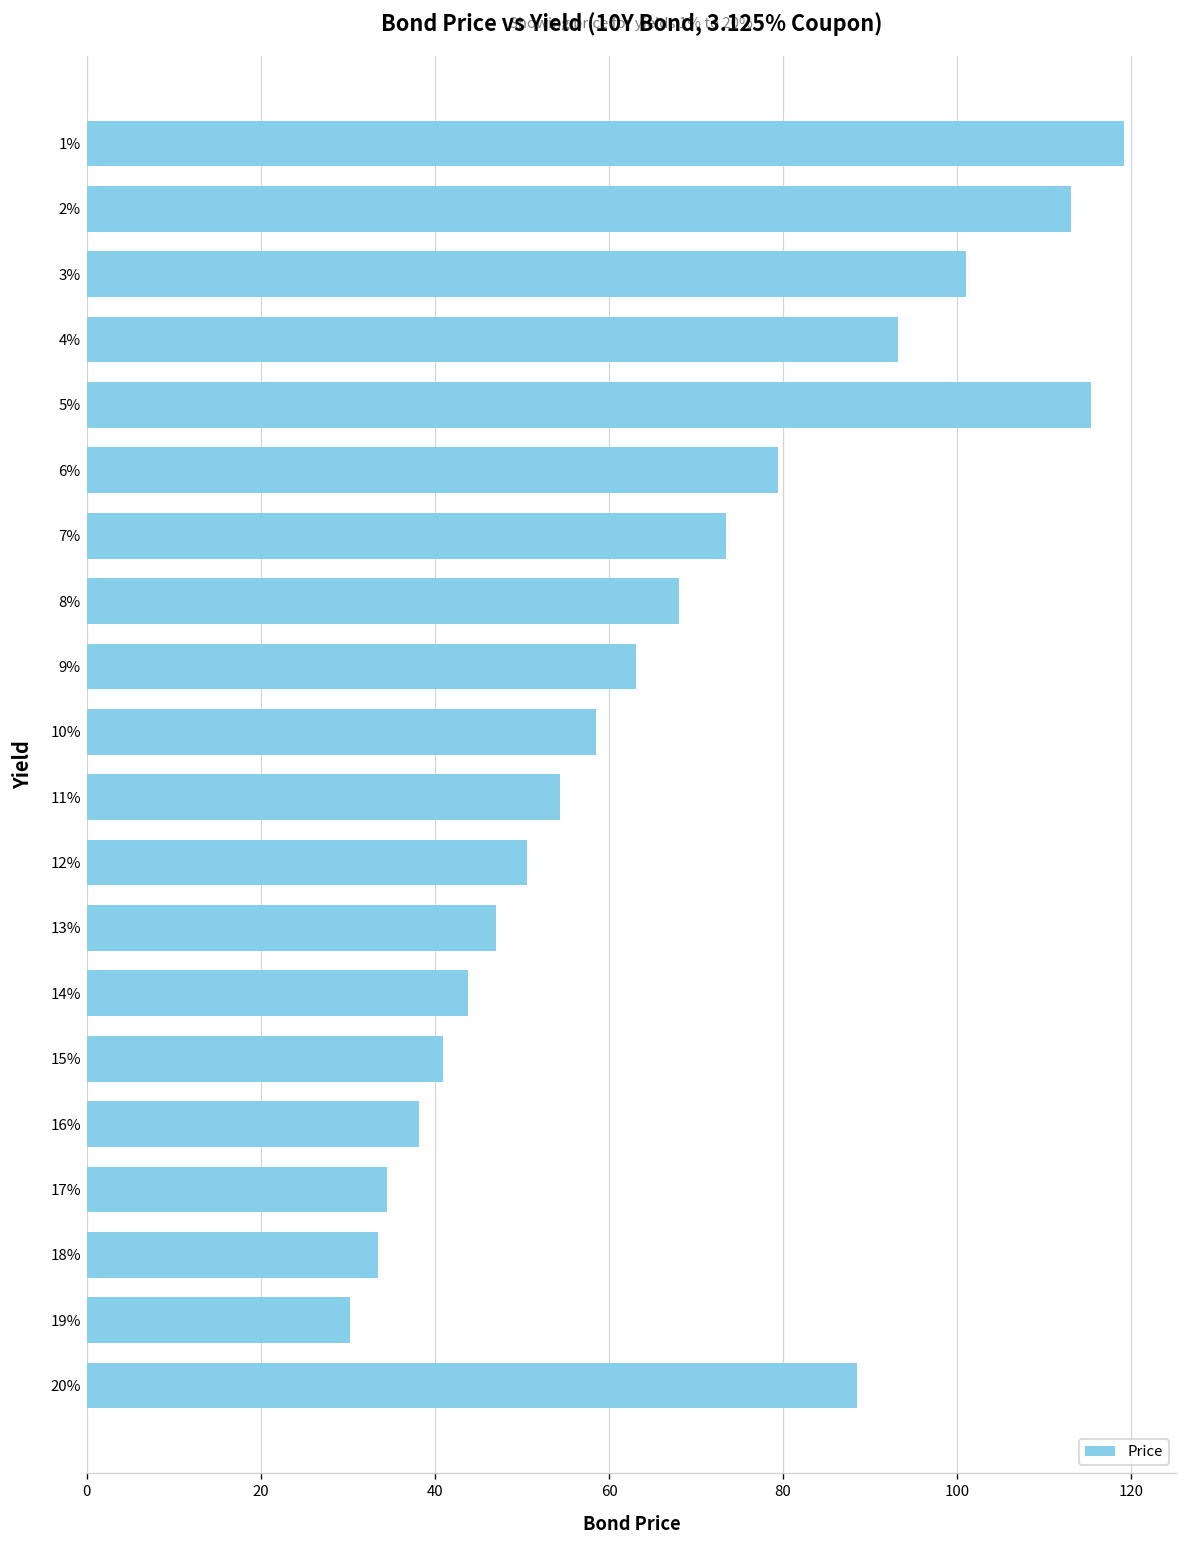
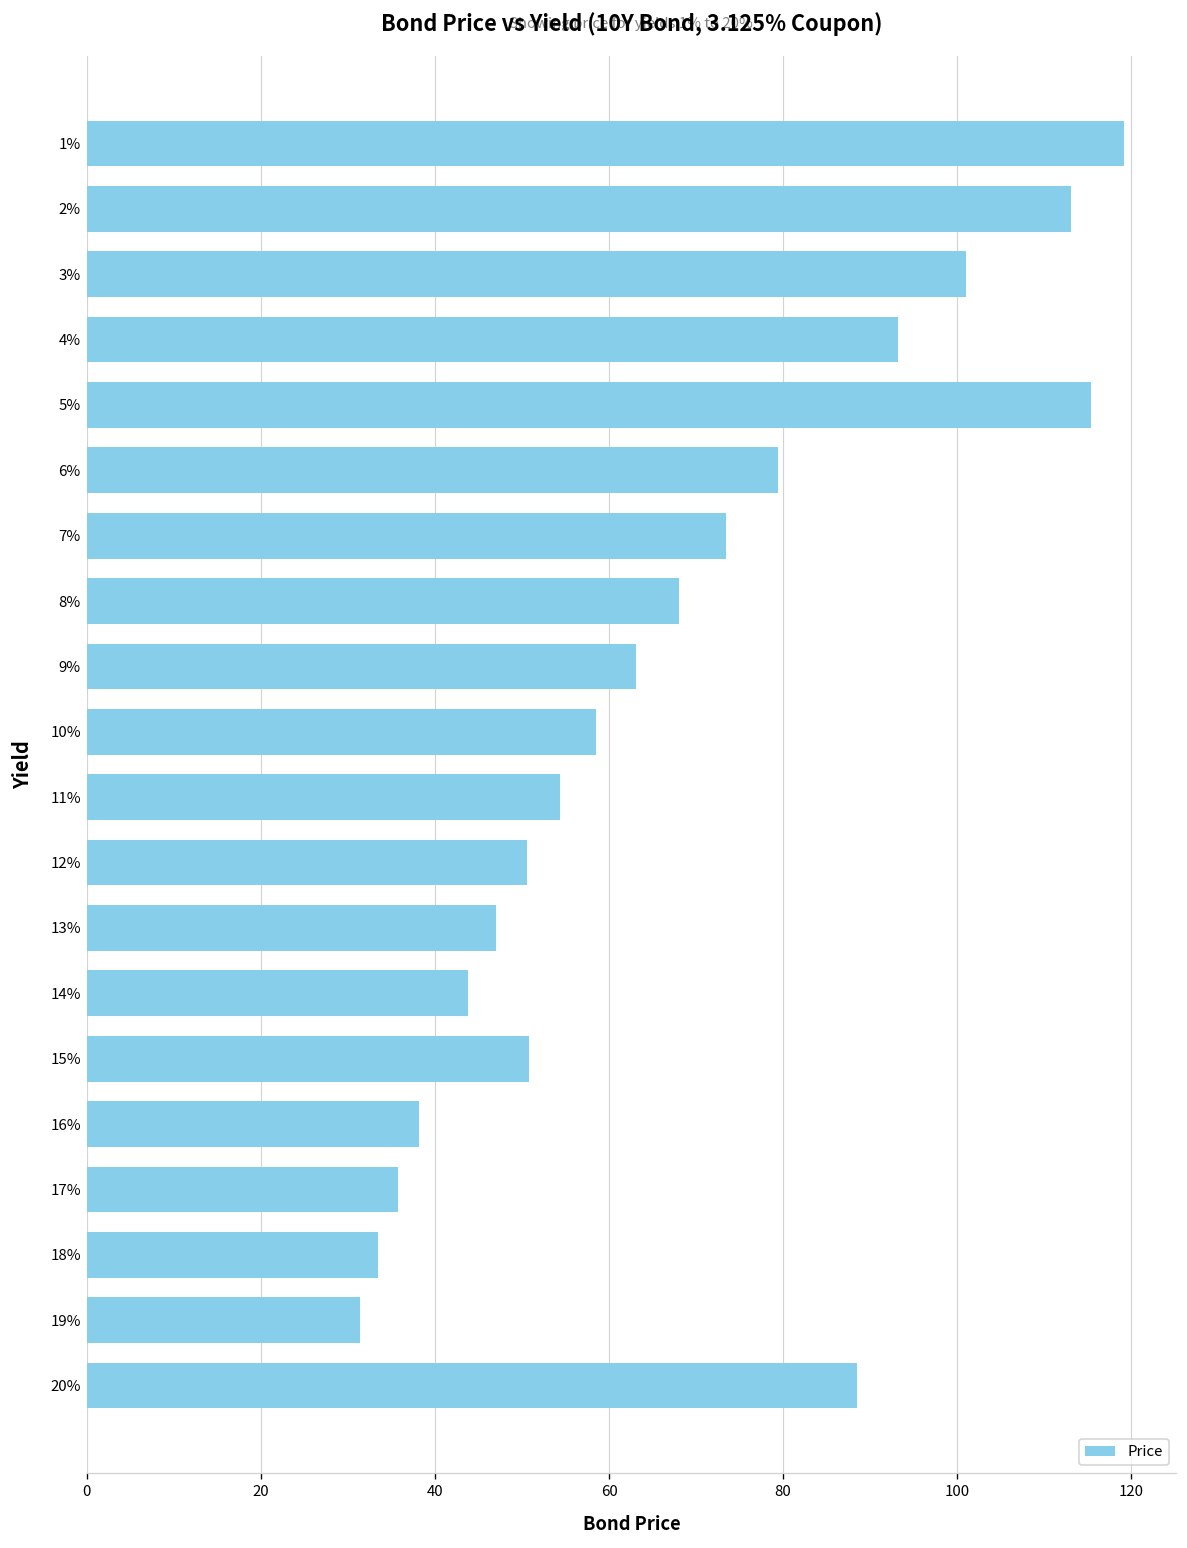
15%: 41 -> 51
17%: 35 -> 36
19%: 30 -> 31
